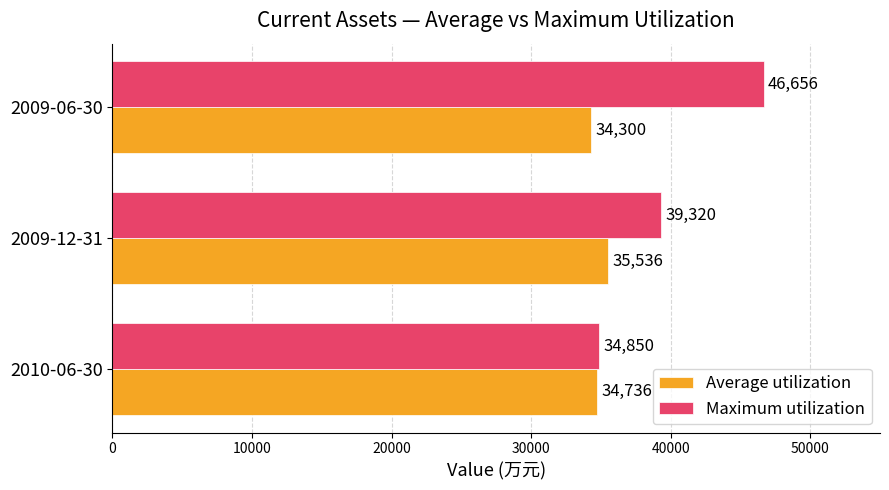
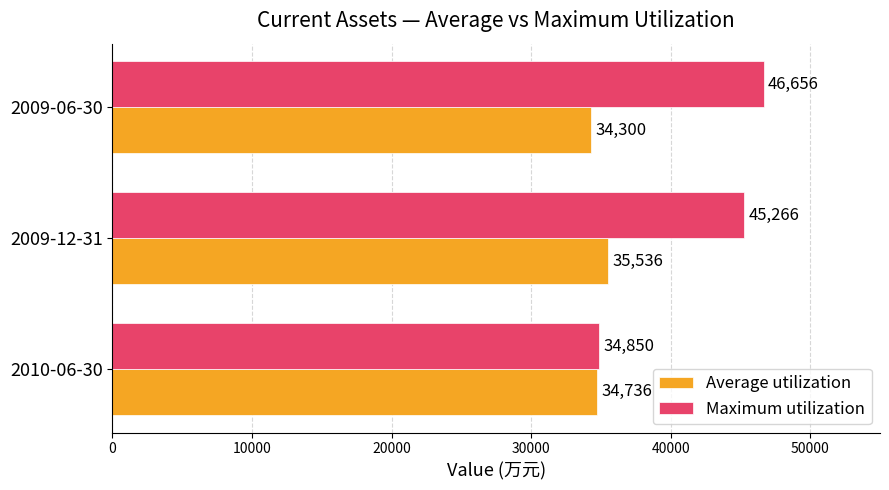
Maximum utilization, 2009-12-31: 39,320 -> 45,266
